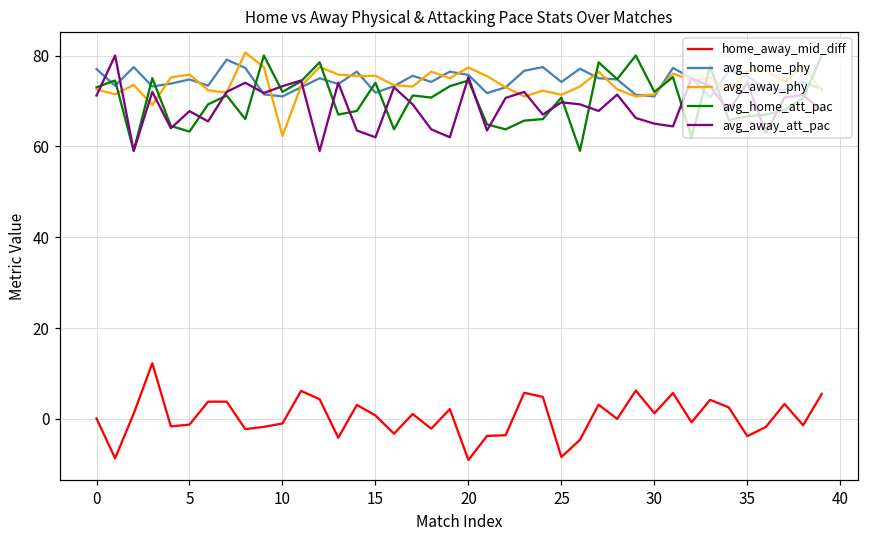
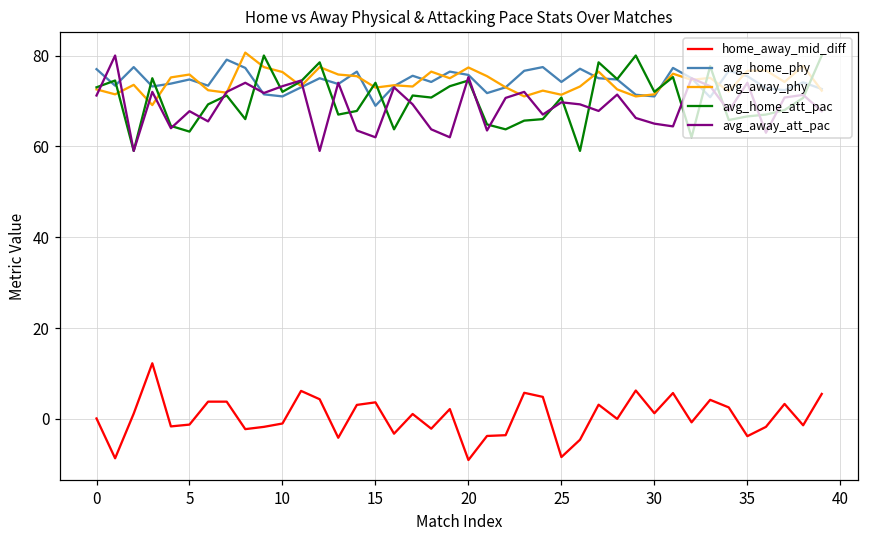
avg_away_phy, 10: 62 -> 76
home_away_mid_diff, 15: 1 -> 4
avg_home_phy, 15: 72 -> 69
avg_away_phy, 15: 76 -> 73
